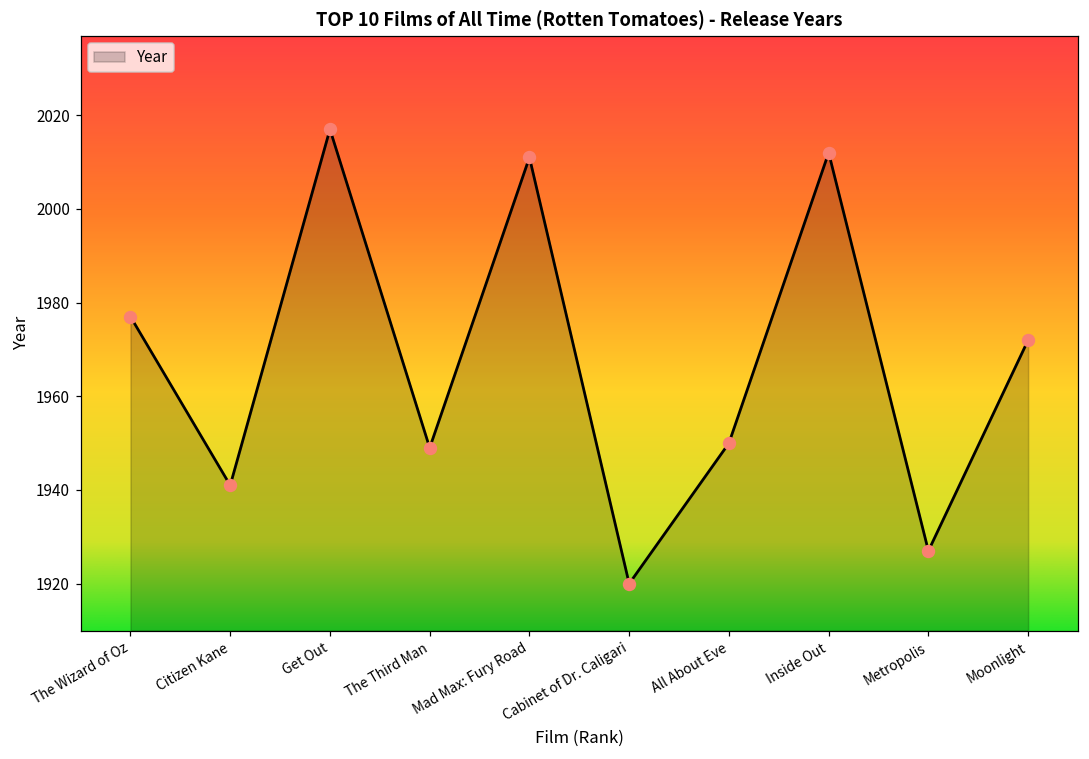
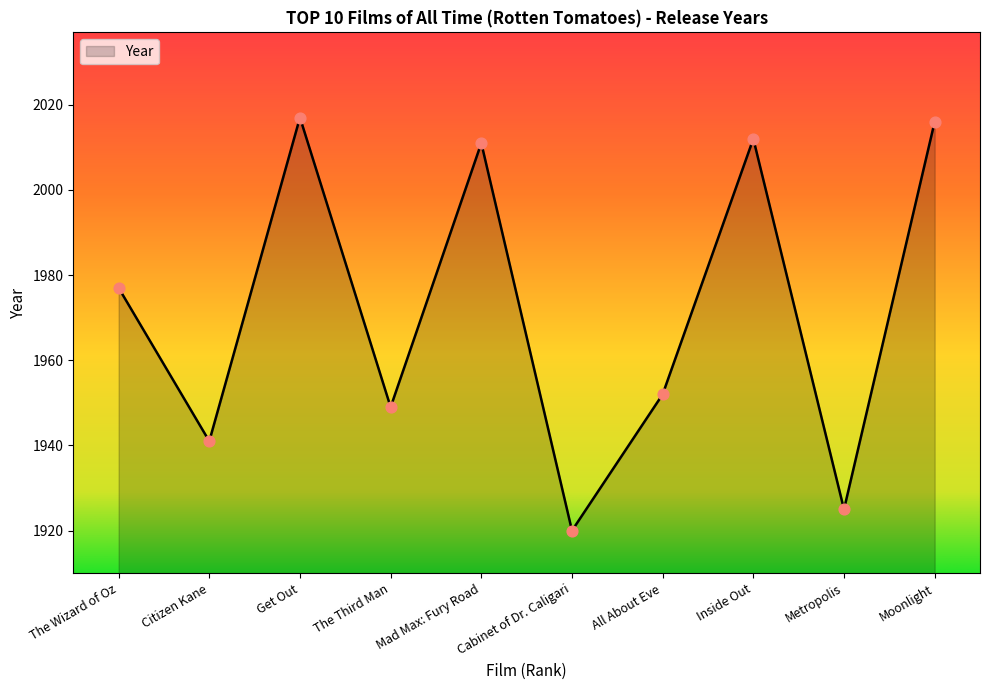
All About Eve: 1950 -> 1952
Metropolis: 1927 -> 1925
Moonlight: 1972 -> 2016
